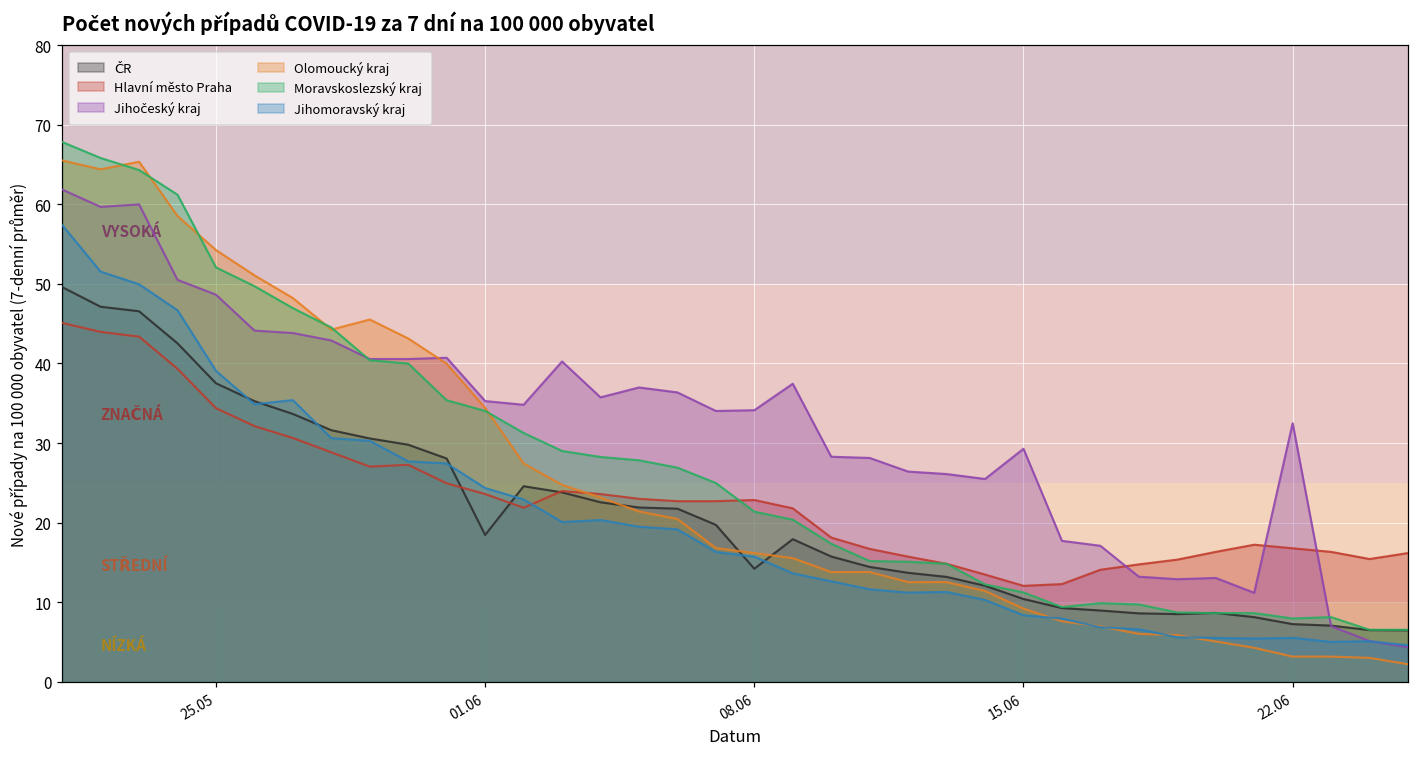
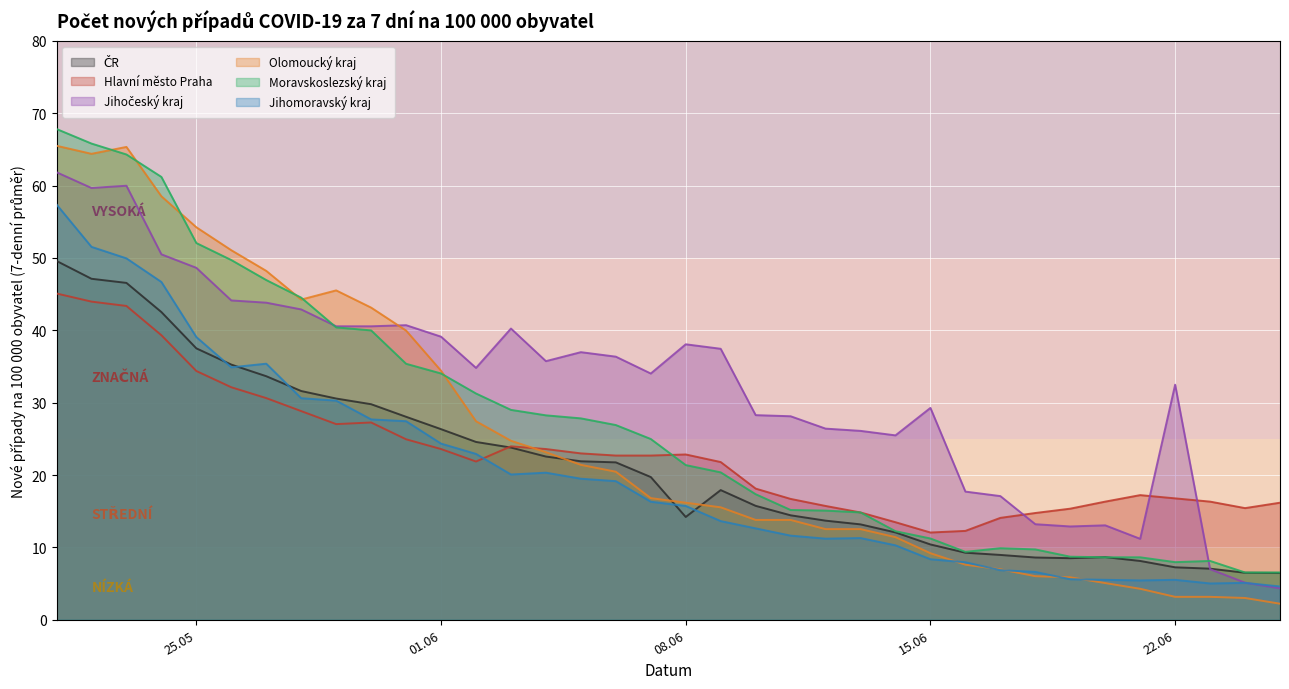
ČR, 01.06: 18 -> 26
Jihočeský kraj, 01.06: 35 -> 39
Jihočeský kraj, 08.06: 34 -> 38
